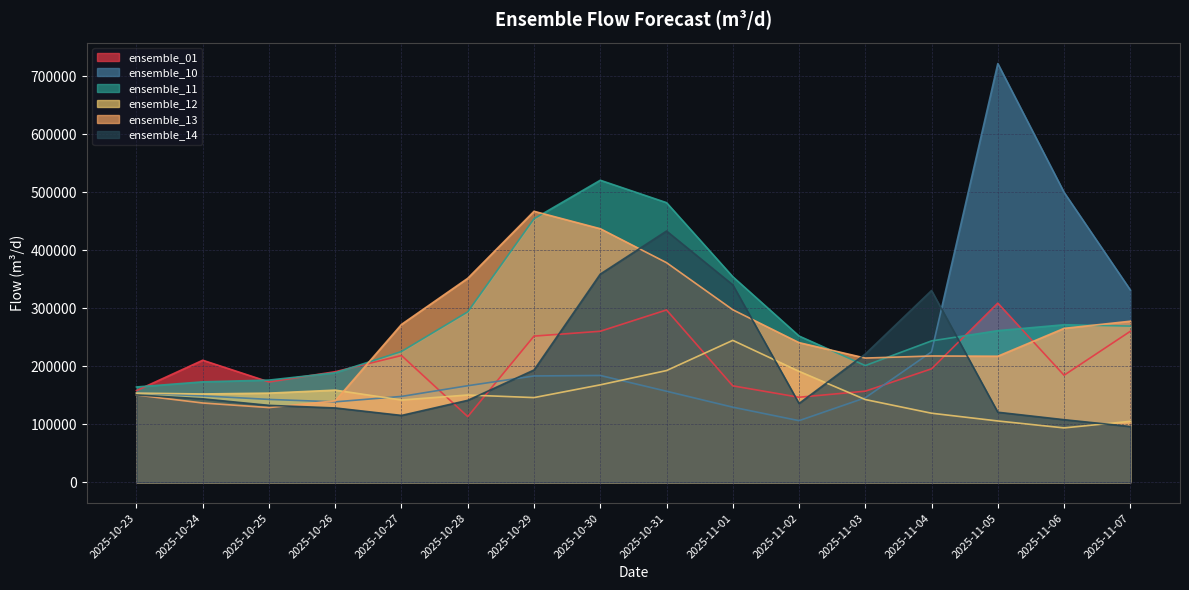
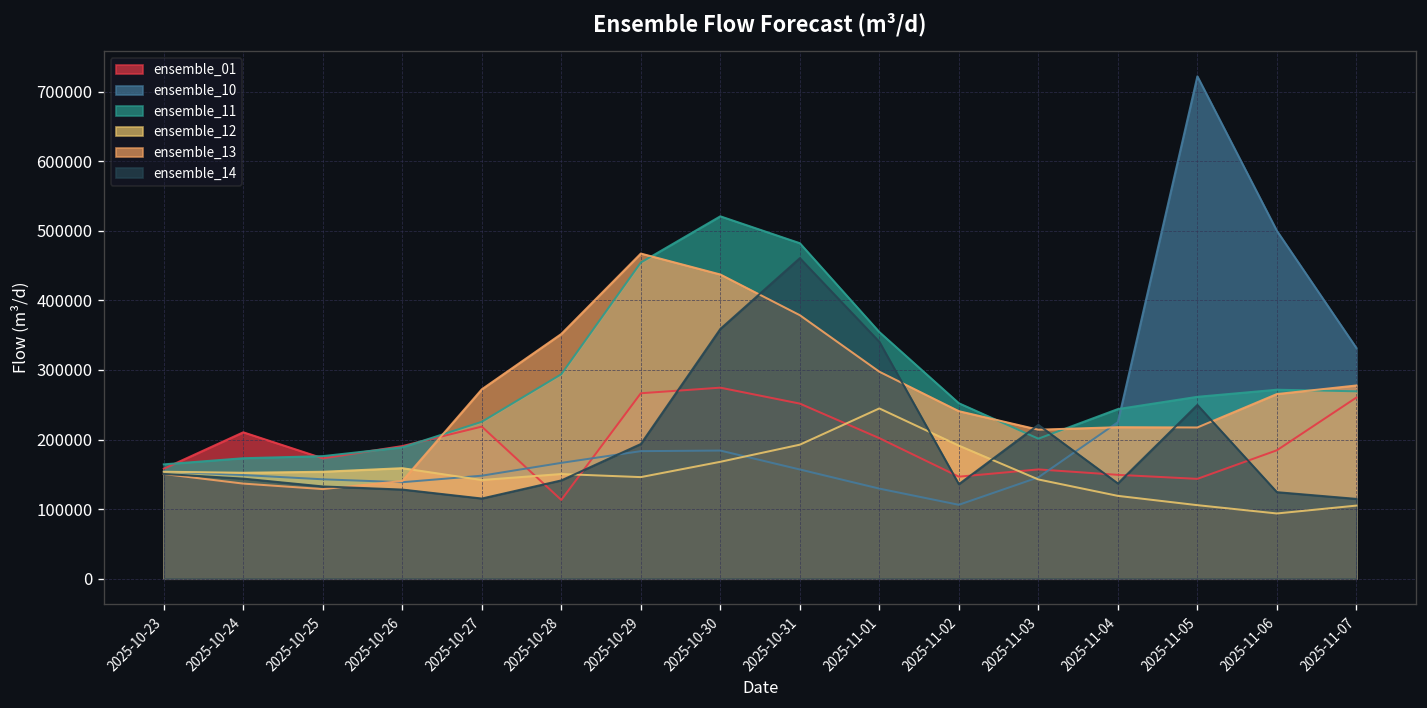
ensemble_01, 2025-10-29: 250000 -> 270000
ensemble_01, 2025-10-30: 260000 -> 270000
ensemble_01, 2025-10-31: 300000 -> 250000
ensemble_14, 2025-10-31: 430000 -> 460000
ensemble_01, 2025-11-01: 170000 -> 200000
ensemble_01, 2025-11-04: 200000 -> 150000
ensemble_14, 2025-11-04: 330000 -> 140000
ensemble_01, 2025-11-05: 310000 -> 140000
ensemble_14, 2025-11-05: 120000 -> 250000
ensemble_14, 2025-11-06: 110000 -> 120000
ensemble_14, 2025-11-07: 100000 -> 110000
